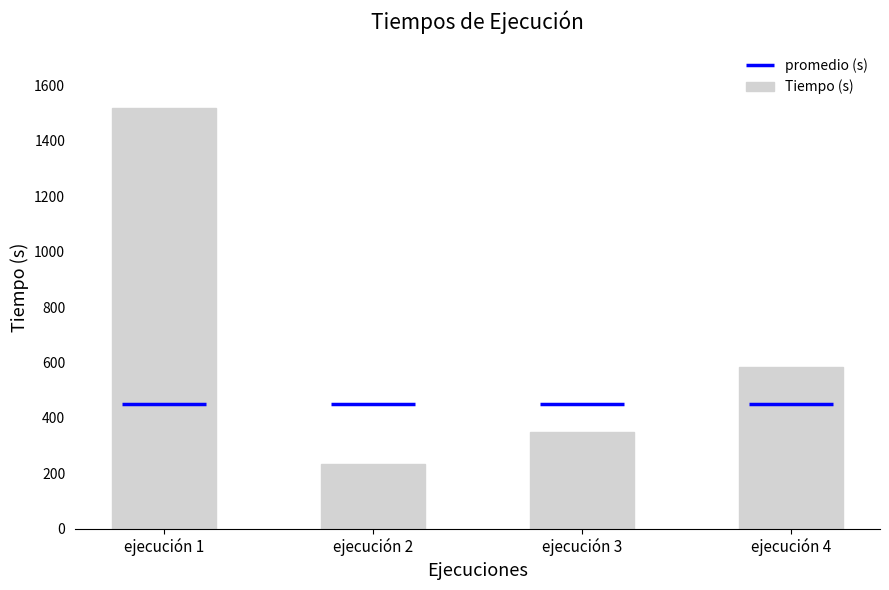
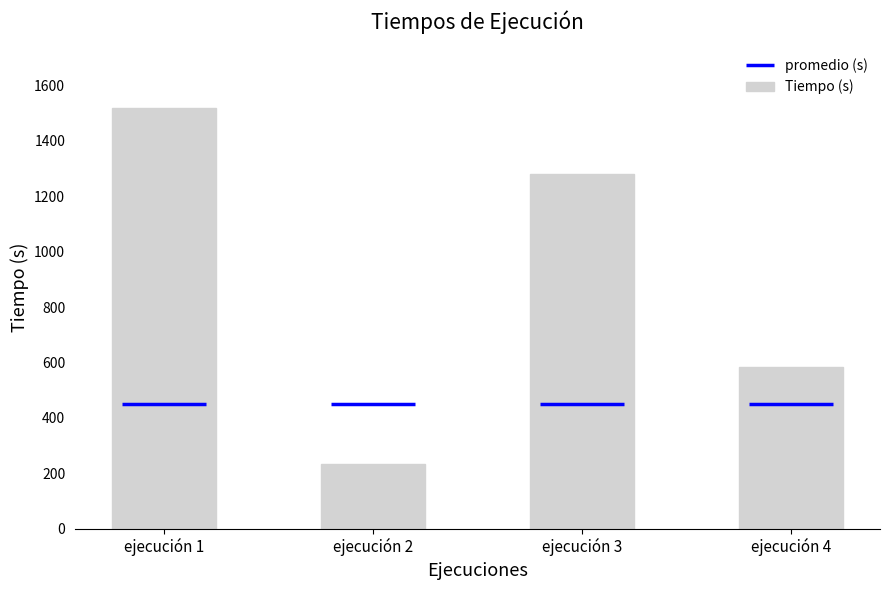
ejecución 3: 350 -> 1280
